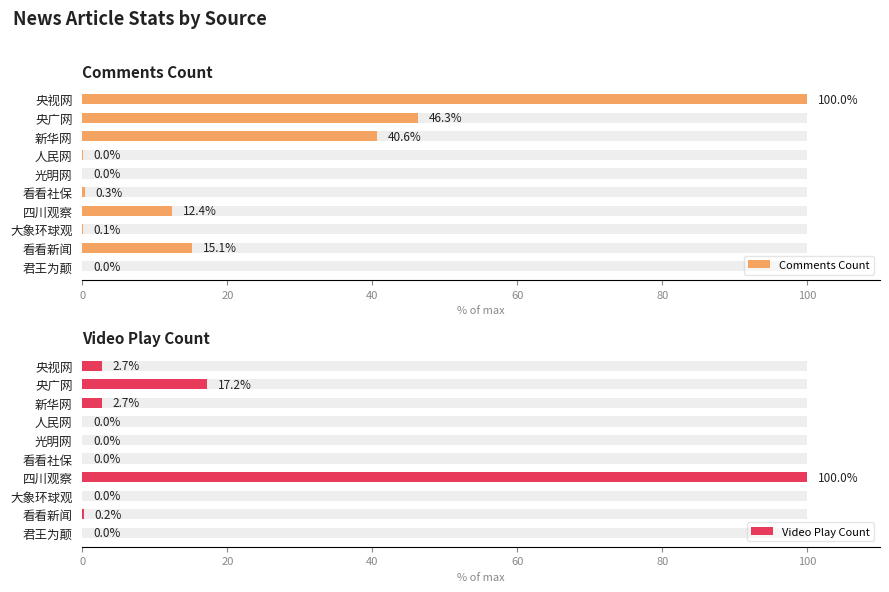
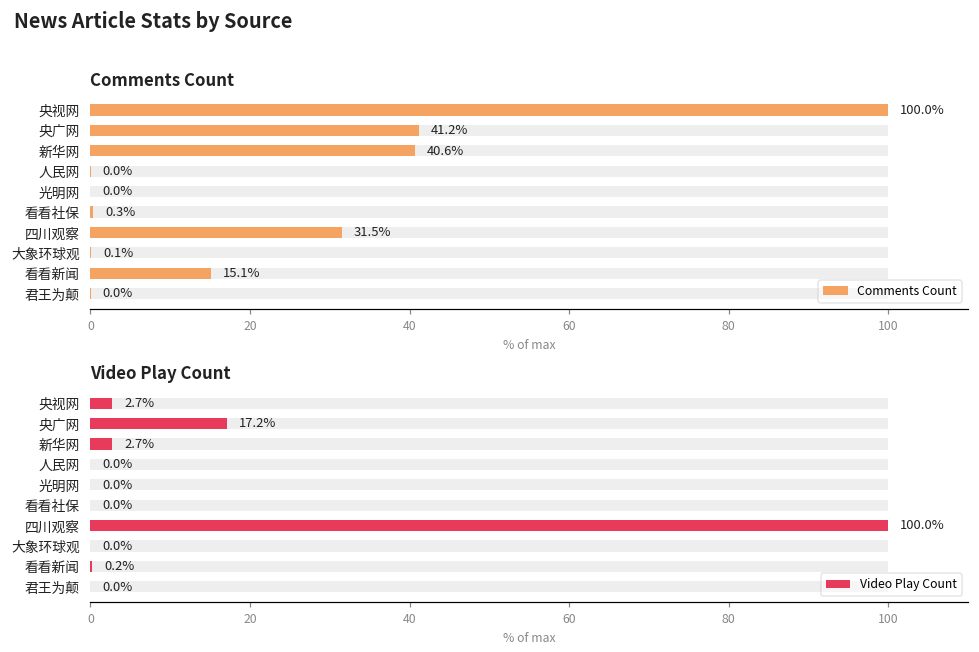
Comments Count, Comments Count, 央广网: 46.3% -> 41.2%
Comments Count, Comments Count, 四川观察: 12.4% -> 31.5%
